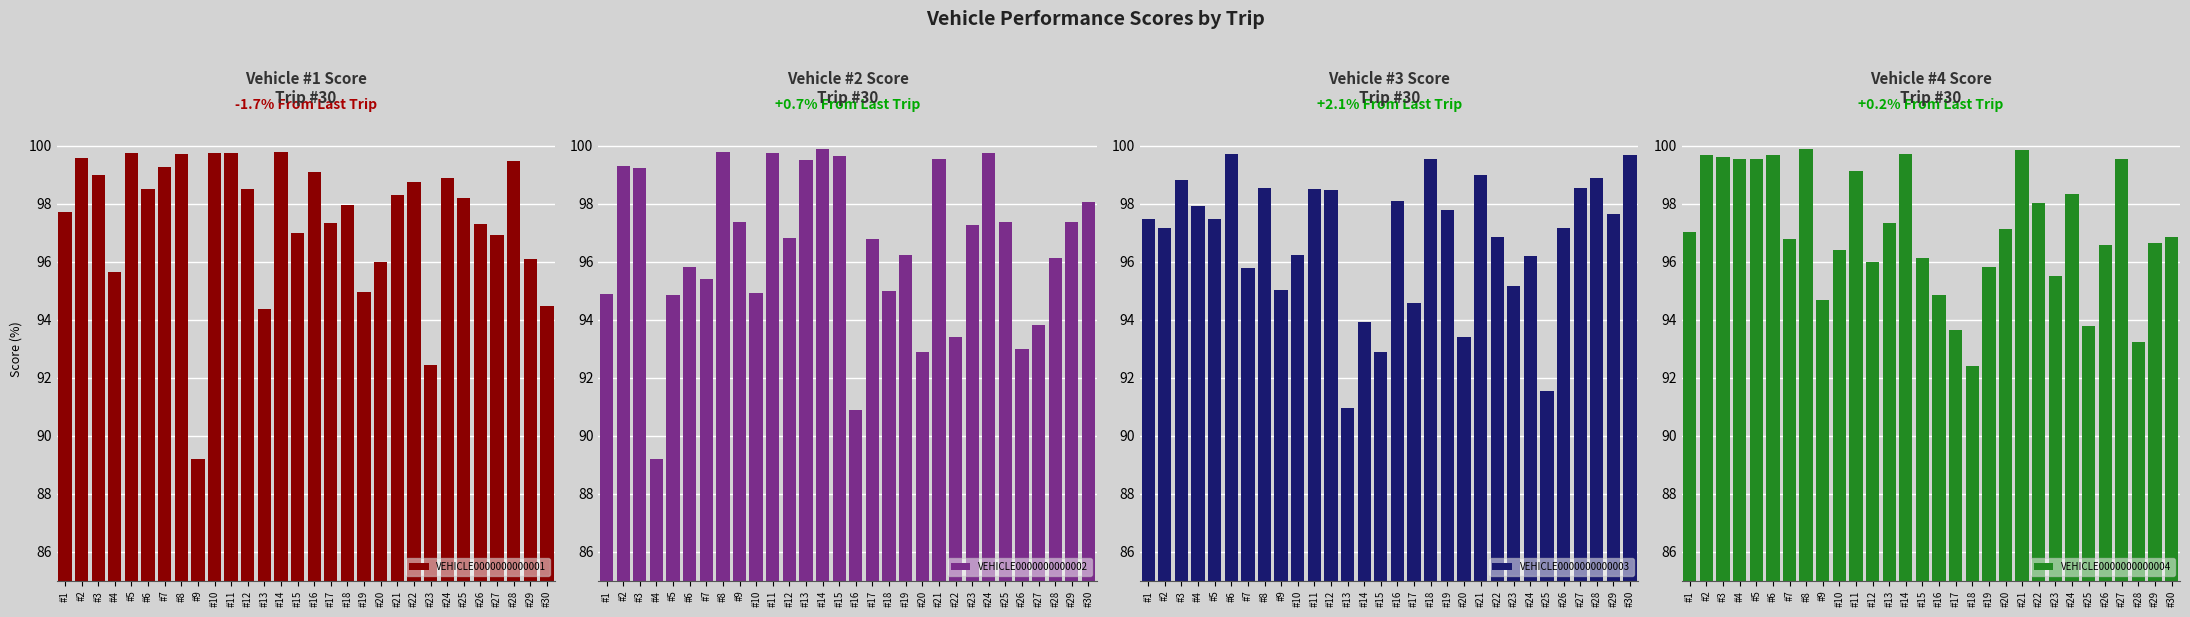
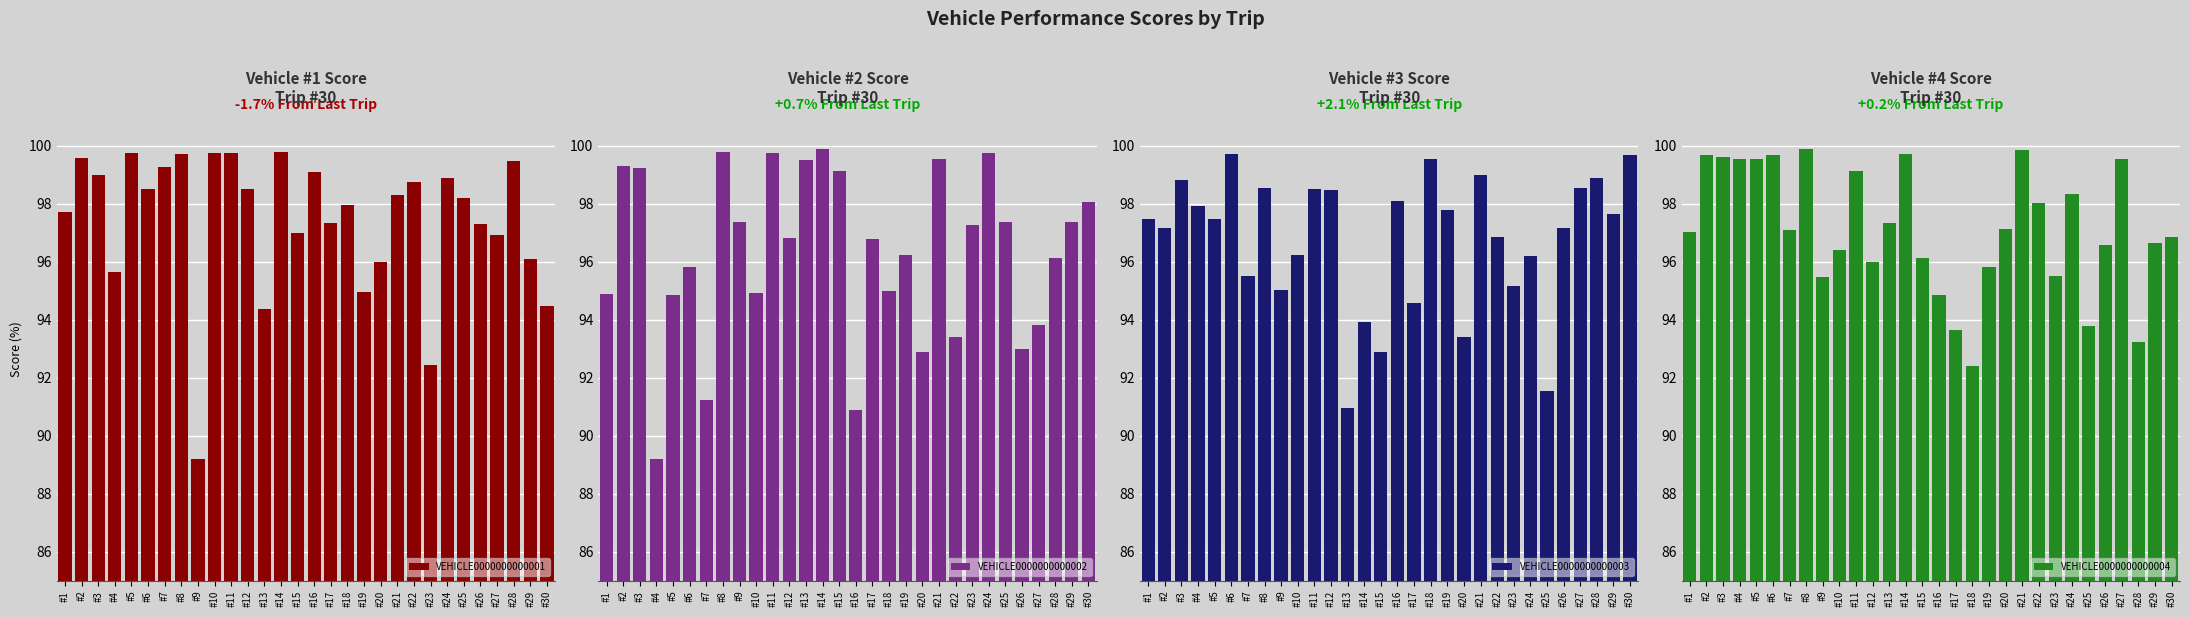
Vehicle #2 Score Trip #30, #7: 95.4 -> 91.2
Vehicle #2 Score Trip #30, #15: 99.6 -> 99.1
Vehicle #3 Score Trip #30, #7: 95.8 -> 95.5
Vehicle #4 Score Trip #30, #7: 96.8 -> 97.1
Vehicle #4 Score Trip #30, #9: 94.7 -> 95.5
